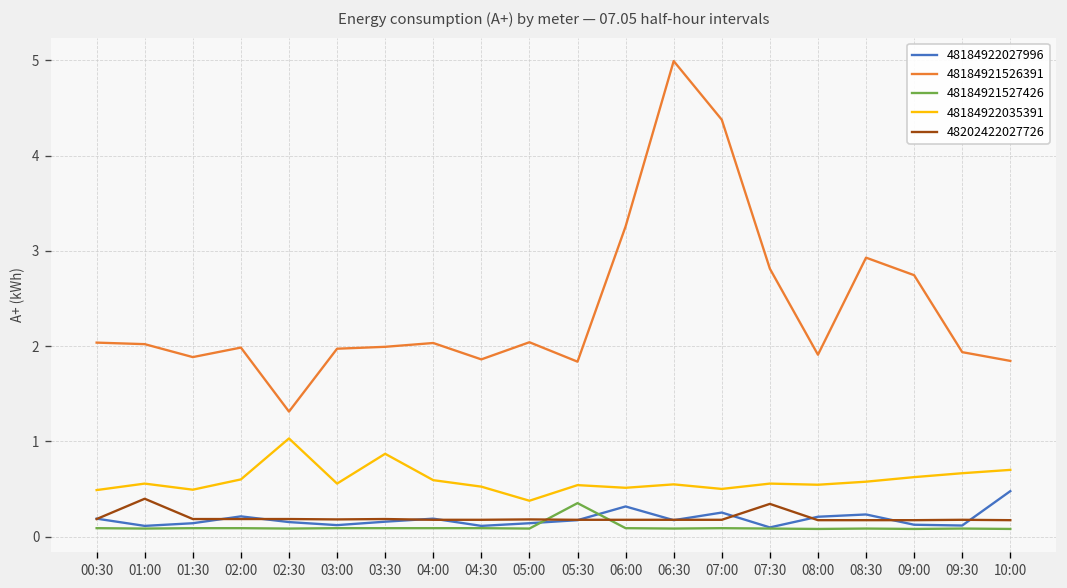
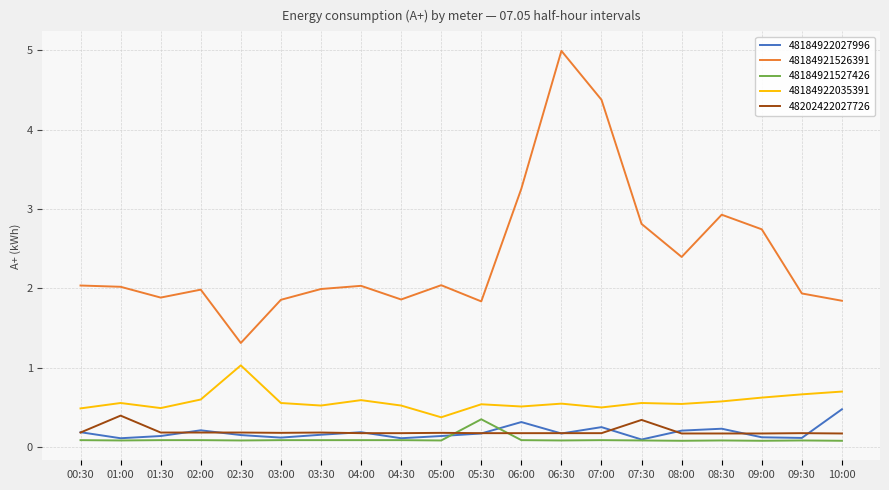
48184921526391, 03:00: 2.0 -> 1.9
48184922035391, 03:30: 0.9 -> 0.5
48184921526391, 08:00: 1.9 -> 2.4
